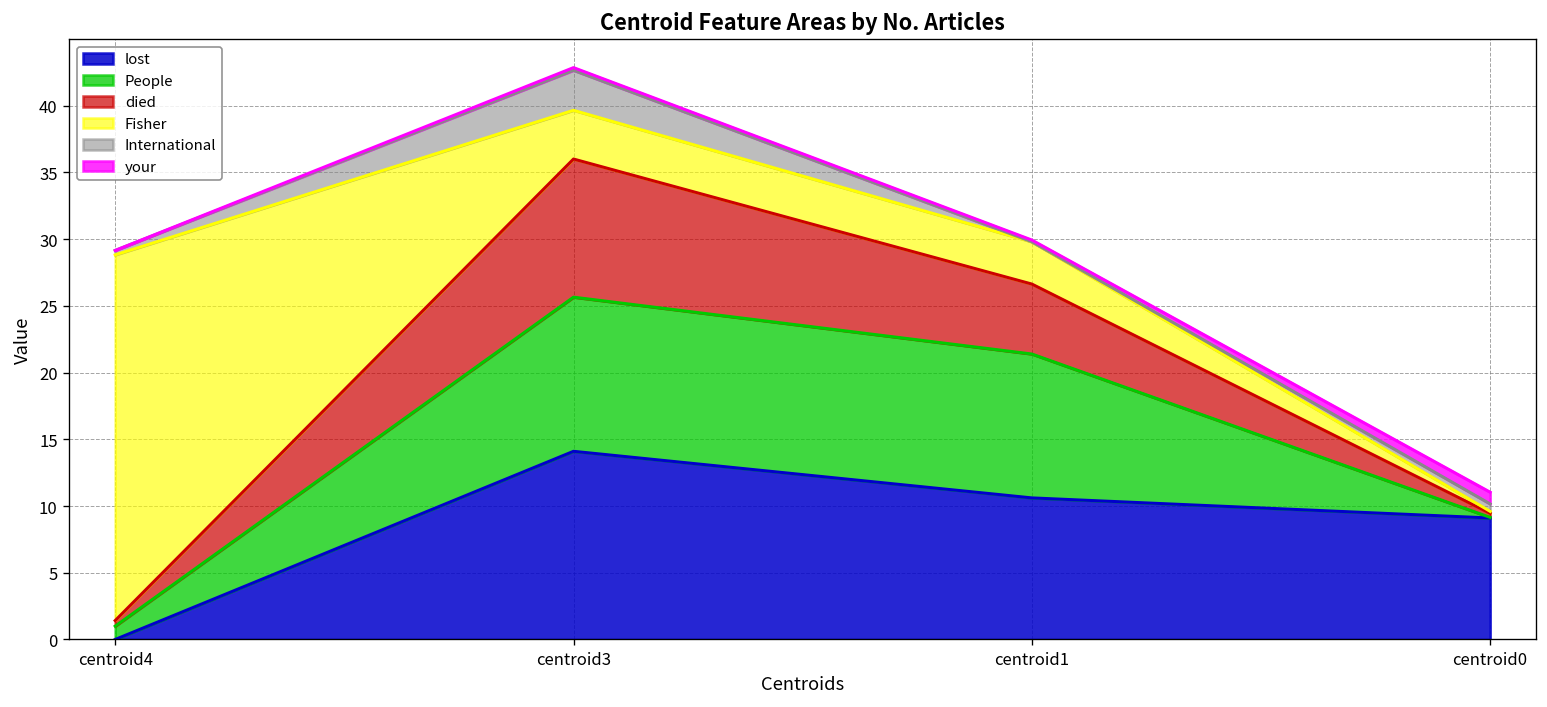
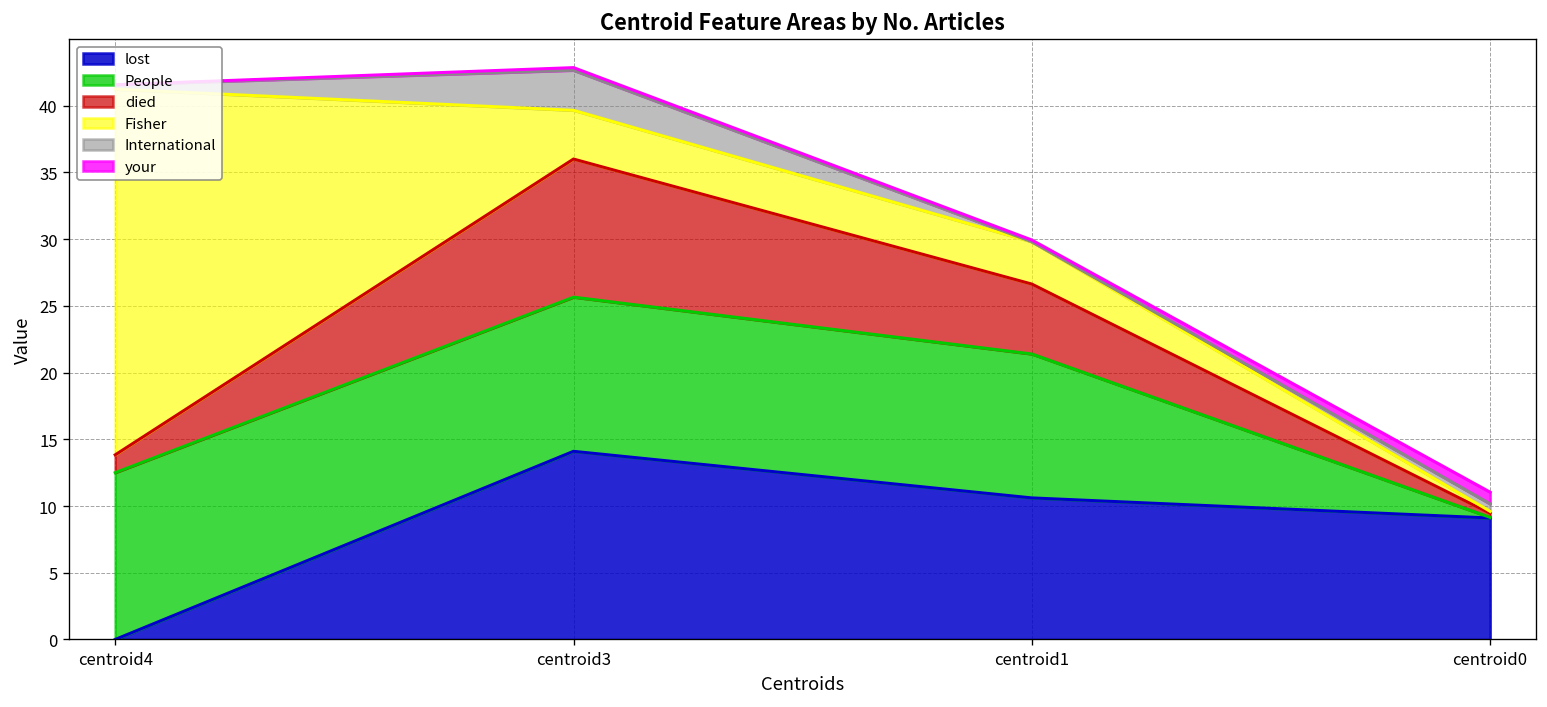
People, centroid4: 1.0 -> 12.5
died, centroid4: 0.4 -> 1.3
